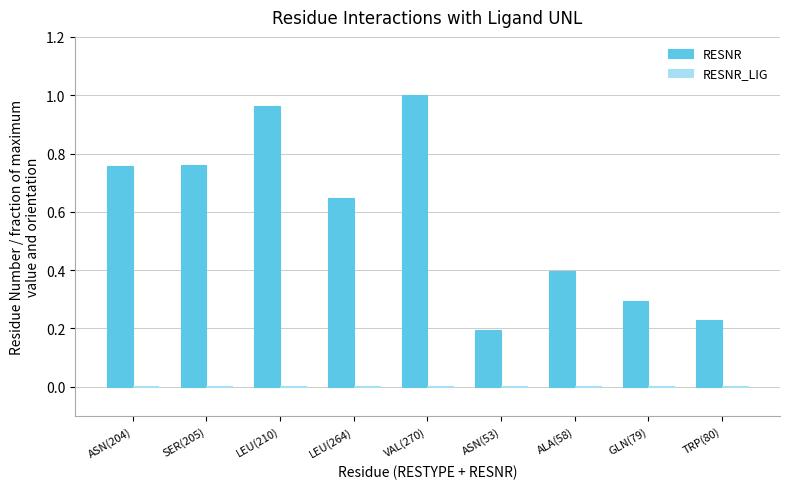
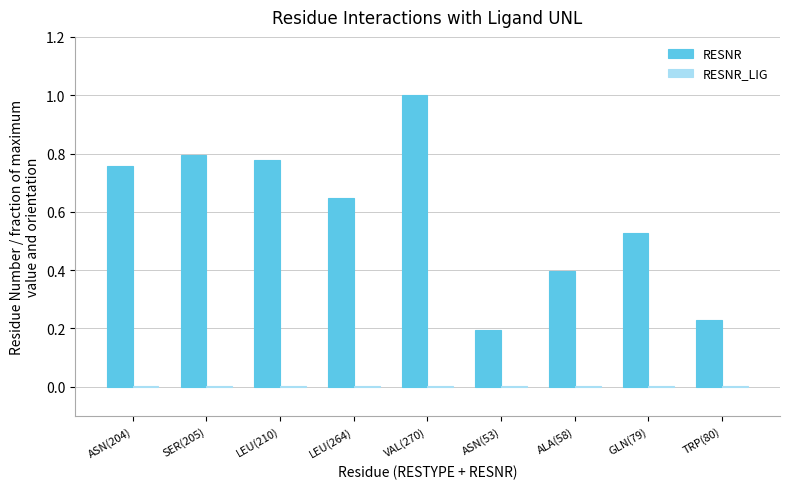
RESNR, SER(205): 0.76 -> 0.80
RESNR, LEU(210): 0.96 -> 0.78
RESNR, GLN(79): 0.29 -> 0.53
